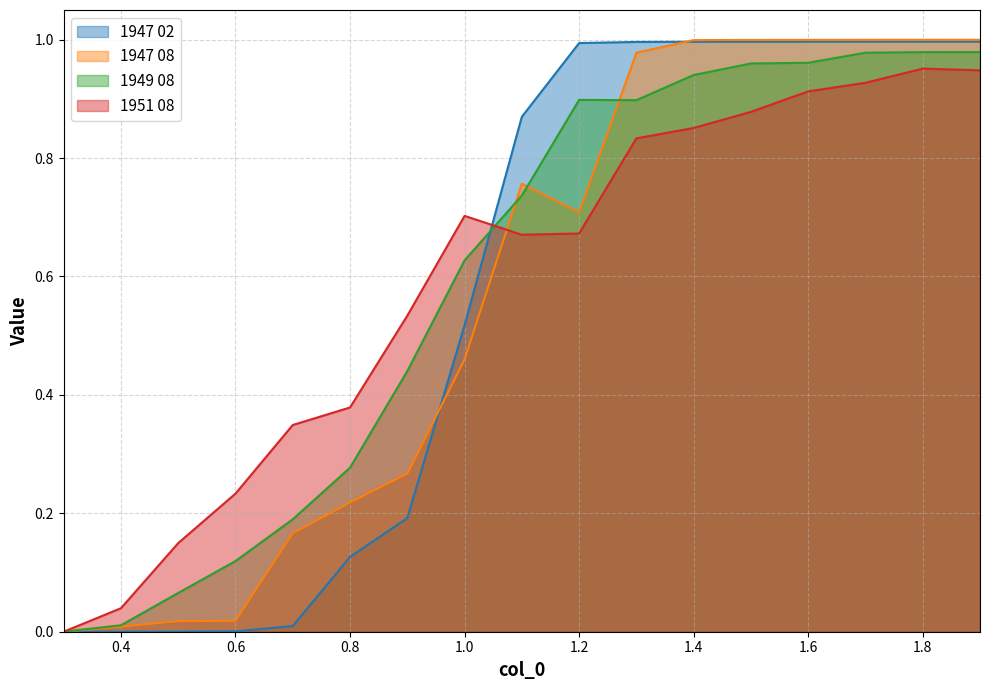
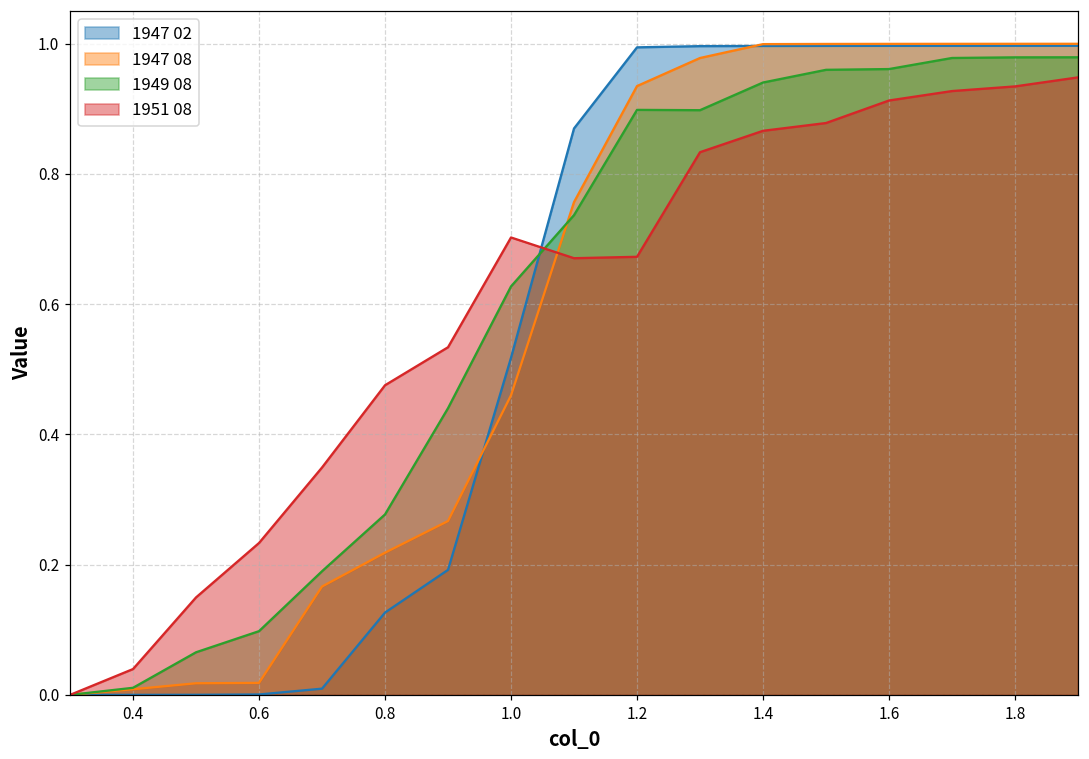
1949 08, 0.6: 0.12 -> 0.10
1951 08, 0.8: 0.38 -> 0.48
1947 08, 1.2: 0.71 -> 0.93
1951 08, 1.4: 0.85 -> 0.87
1951 08, 1.8: 0.95 -> 0.93
